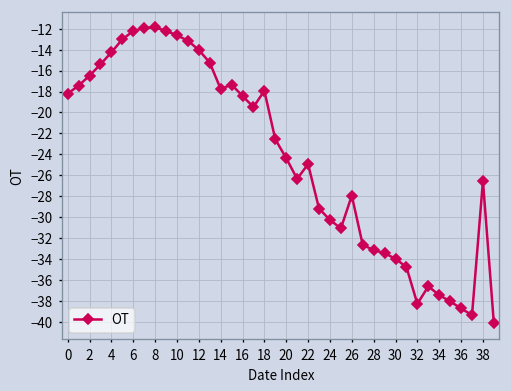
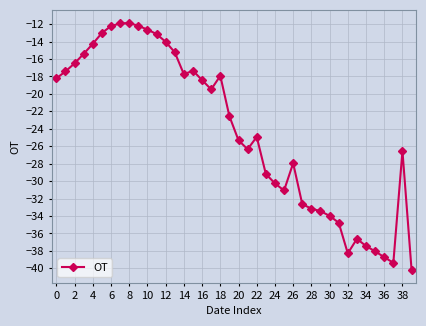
20: -24 -> -25
